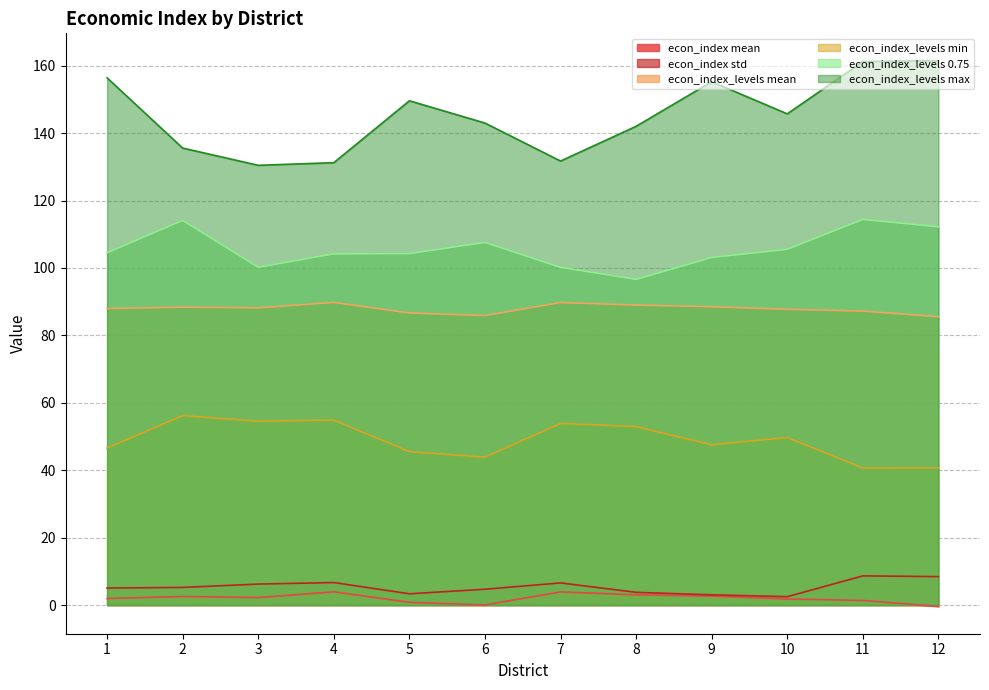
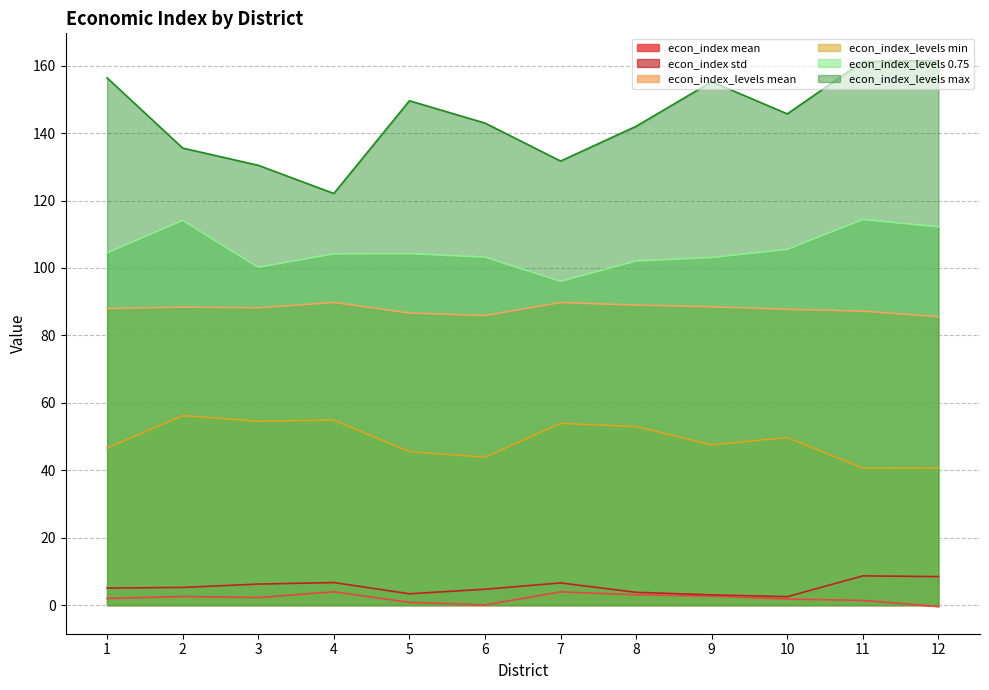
econ_index_levels max, 4: 131 -> 122
econ_index_levels 0.75, 6: 108 -> 103
econ_index_levels 0.75, 7: 100 -> 96
econ_index_levels 0.75, 8: 97 -> 102
